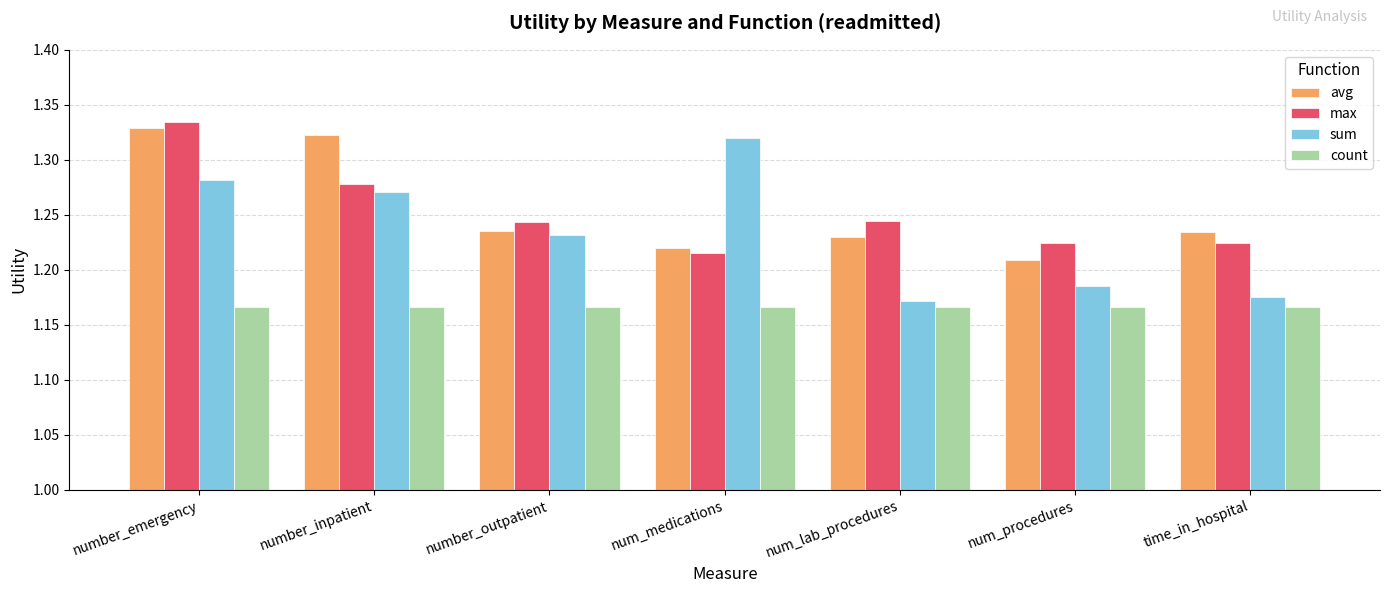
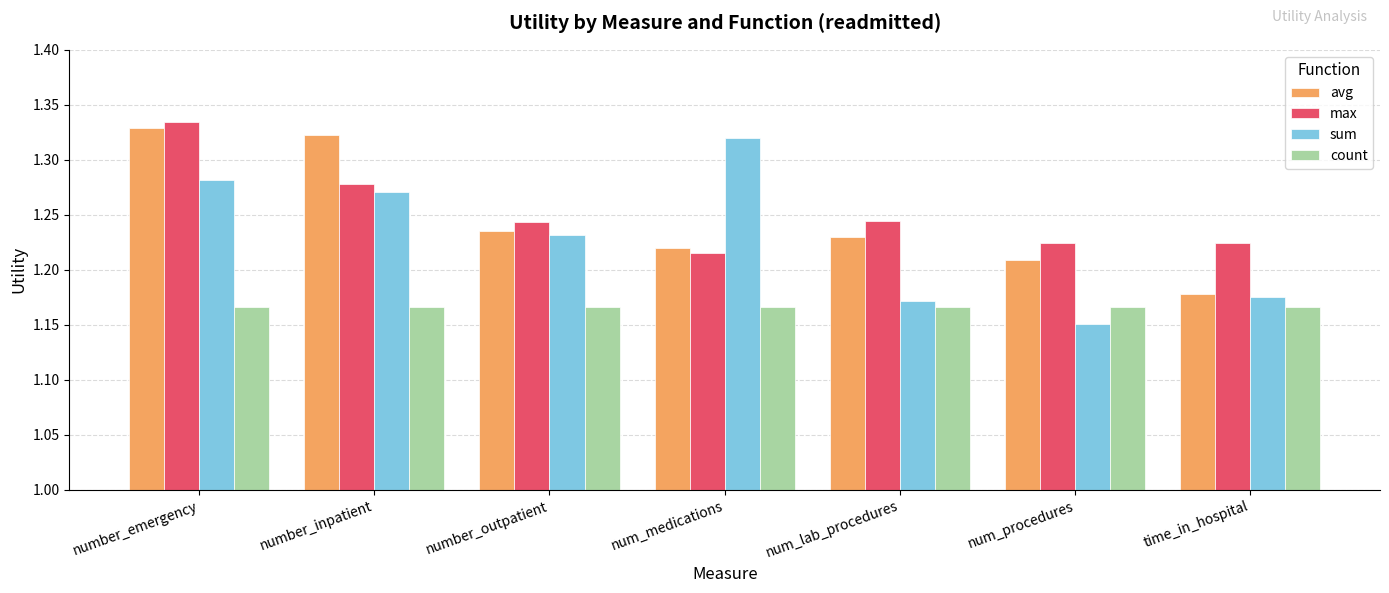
sum, num_procedures: 1.185 -> 1.151
avg, time_in_hospital: 1.234 -> 1.178
